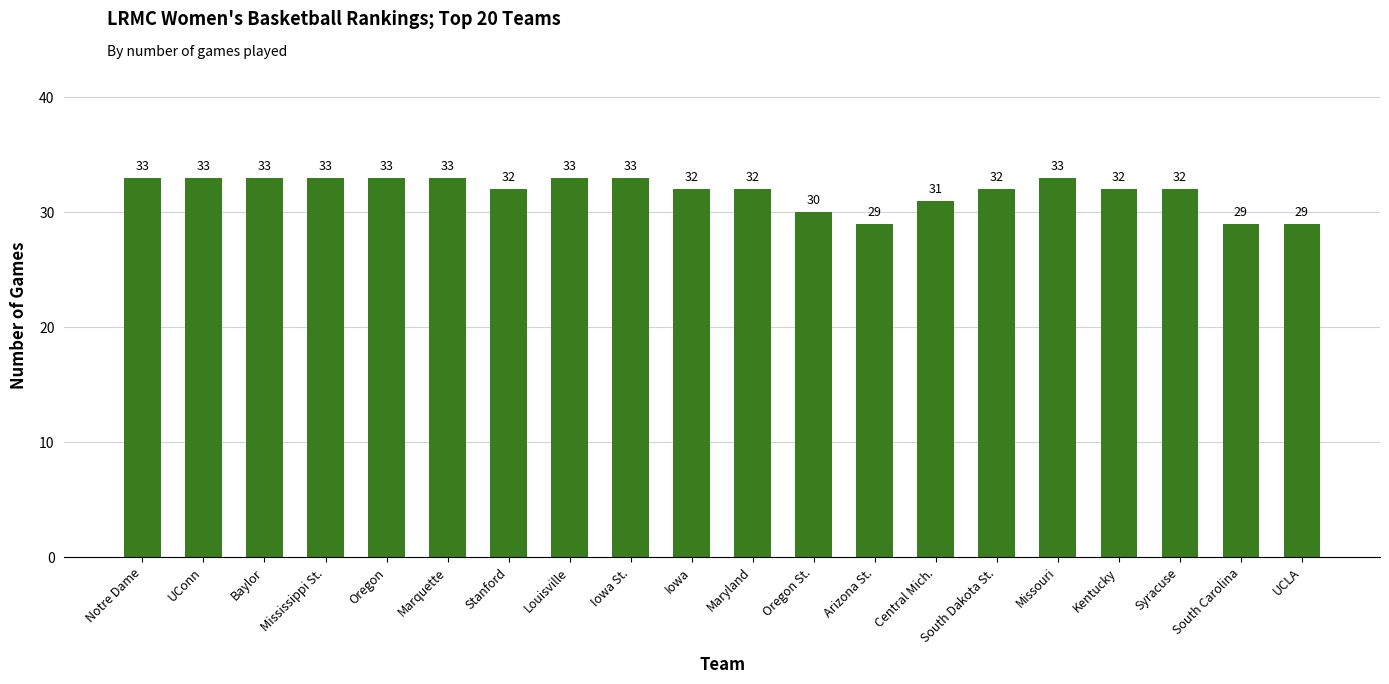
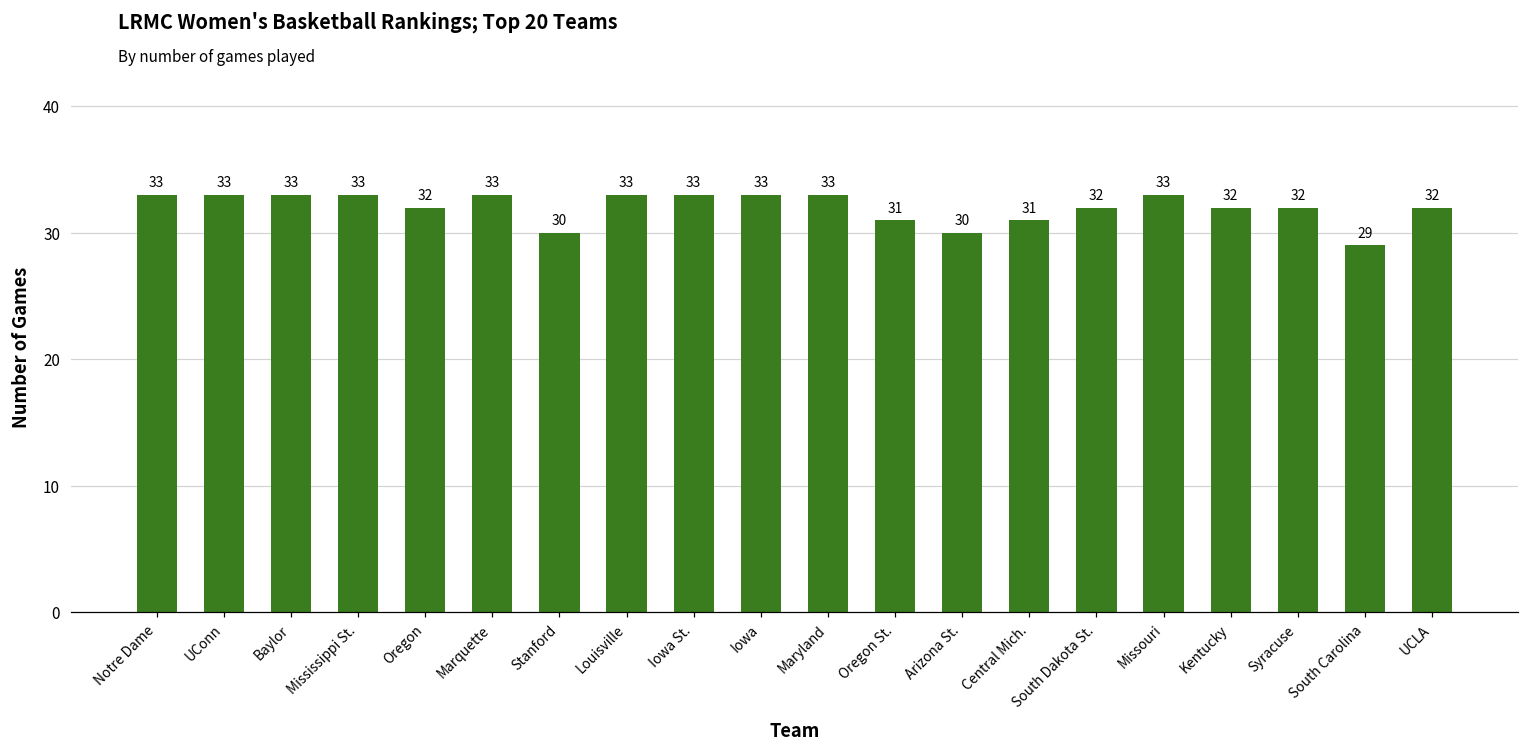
Oregon: 33 -> 32
Stanford: 32 -> 30
Iowa: 32 -> 33
Maryland: 32 -> 33
Oregon St.: 30 -> 31
Arizona St.: 29 -> 30
UCLA: 29 -> 32
